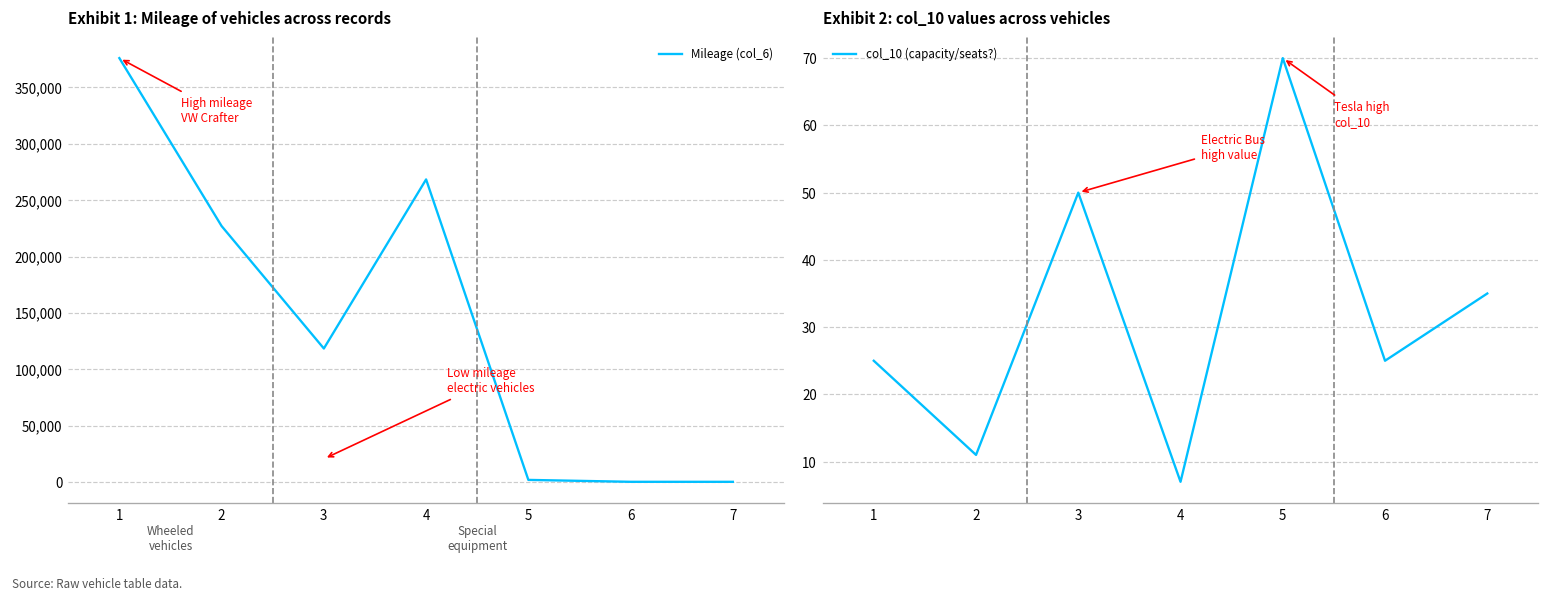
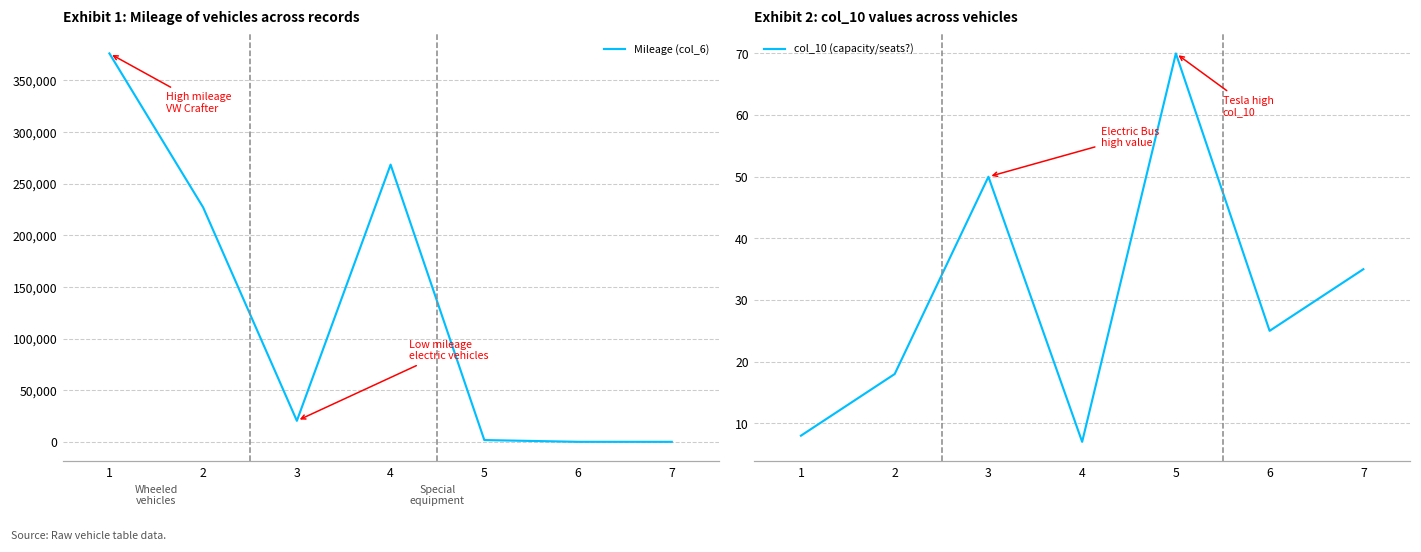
Exhibit 1: Mileage of vehicles across records, 3: 120,000 -> 20,000
Exhibit 2: col_10 values across vehicles, 1: 25 -> 8
Exhibit 2: col_10 values across vehicles, 2: 11 -> 18
